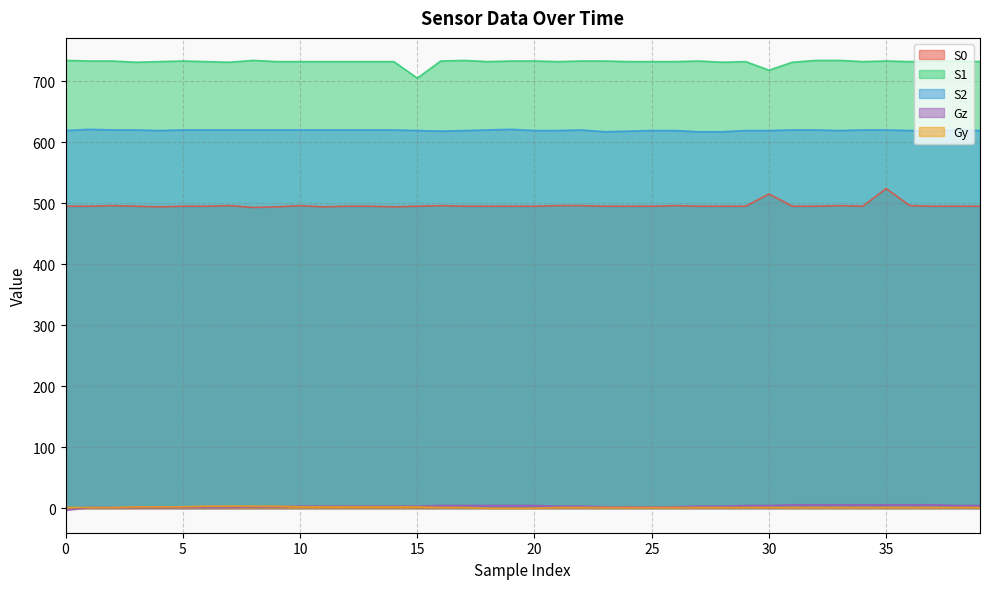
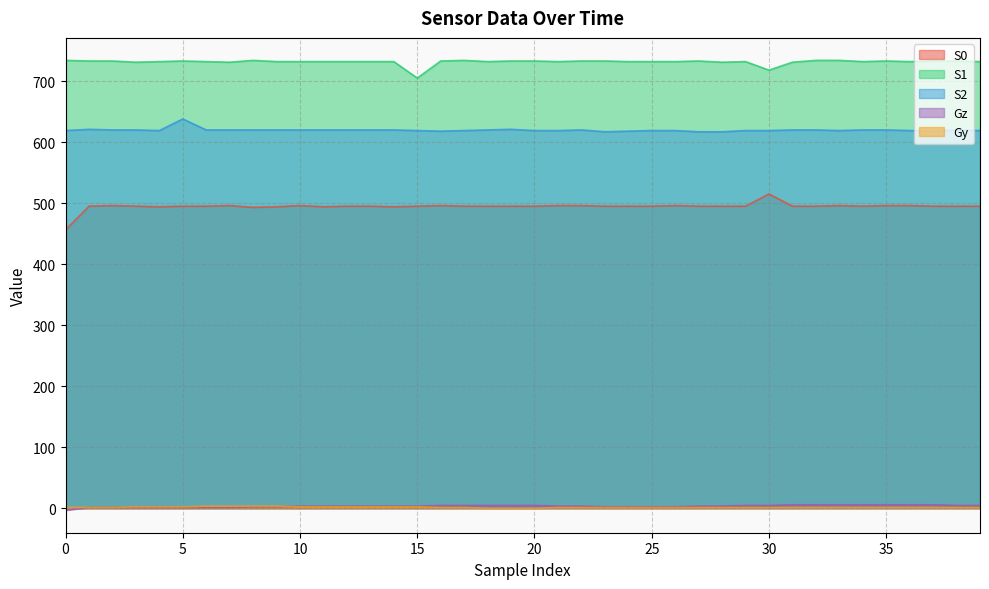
S0, 0: 500 -> 460
S2, 5: 620 -> 640
S0, 35: 520 -> 500
